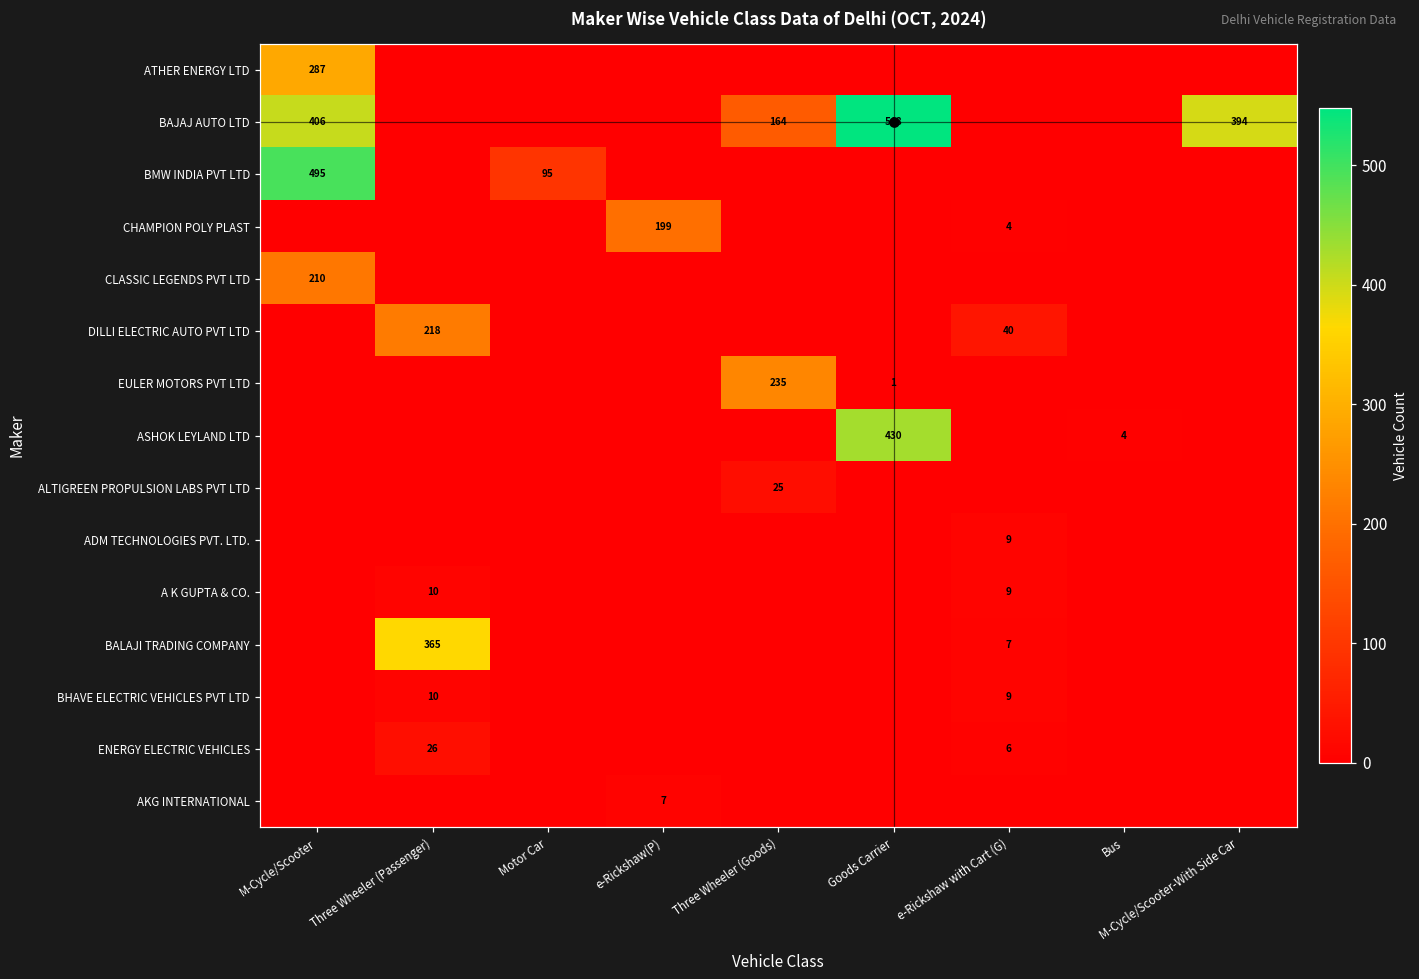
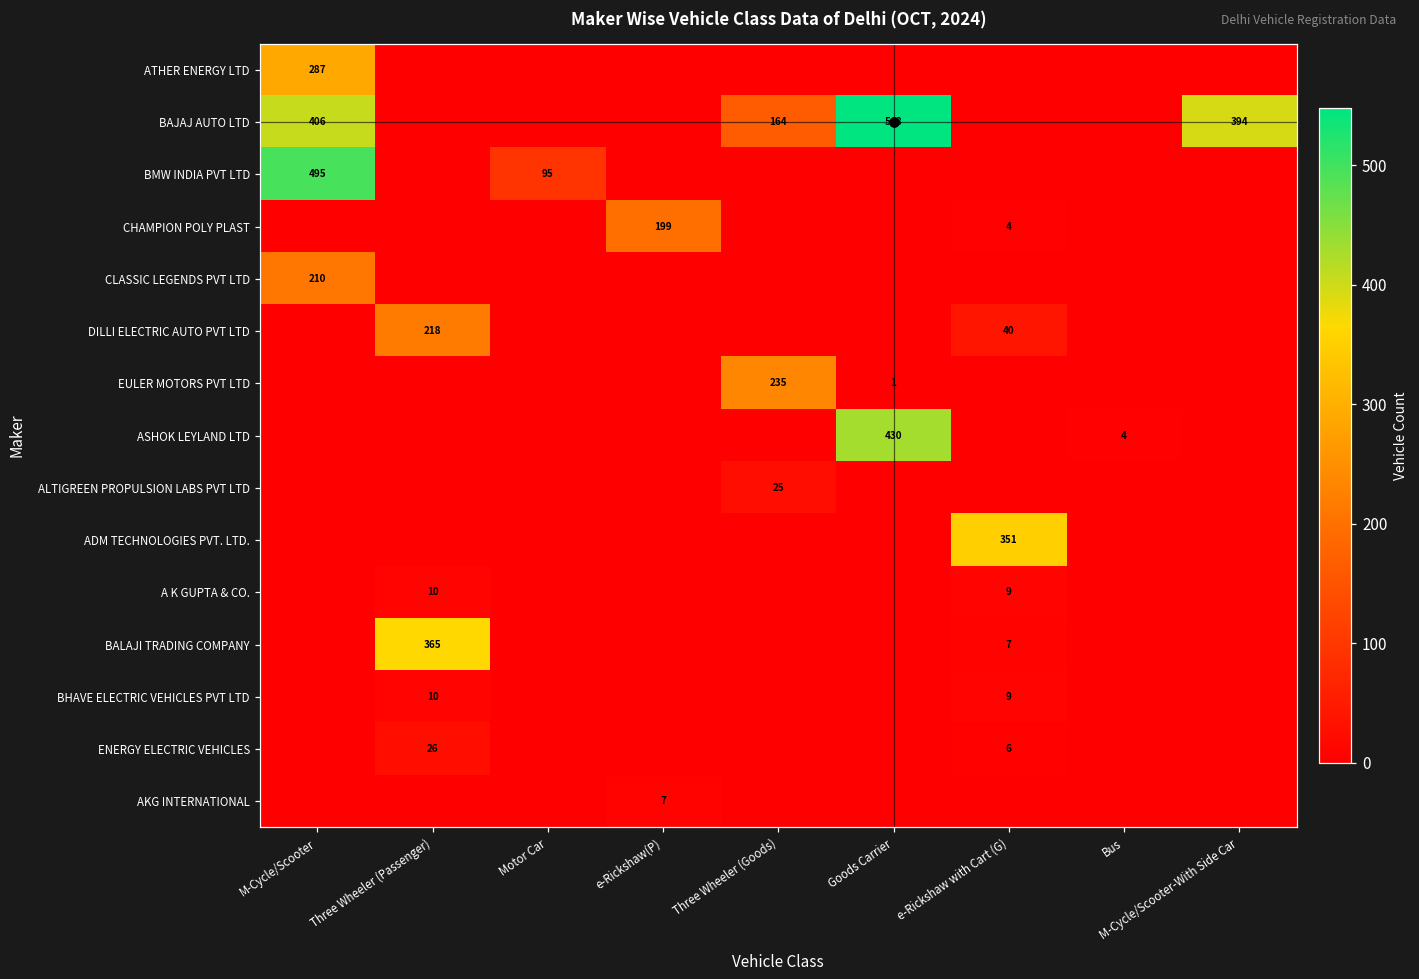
ADM TECHNOLOGIES PVT. LTD., e-Rickshaw with Cart (G): 9 -> 351
